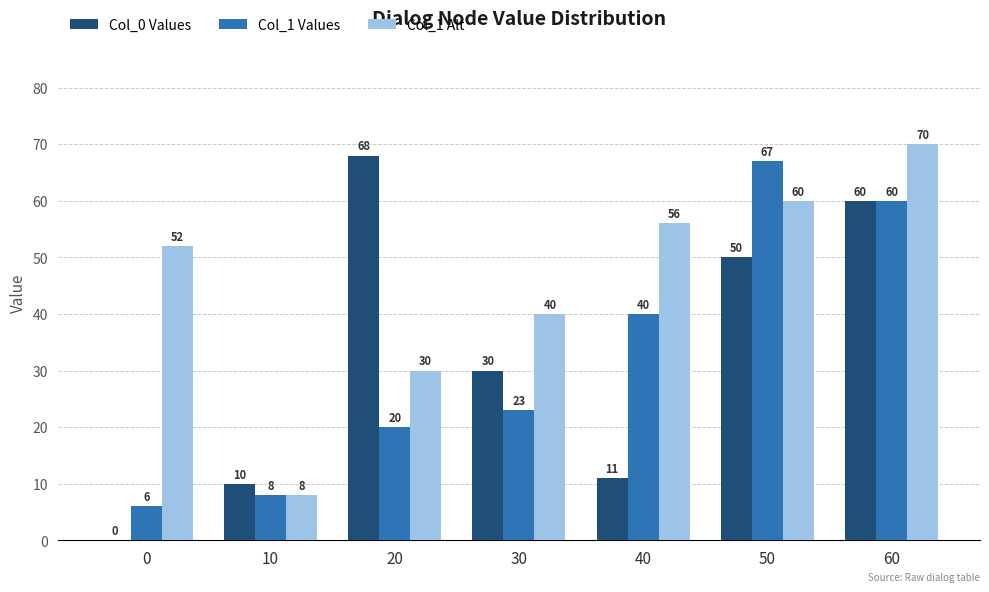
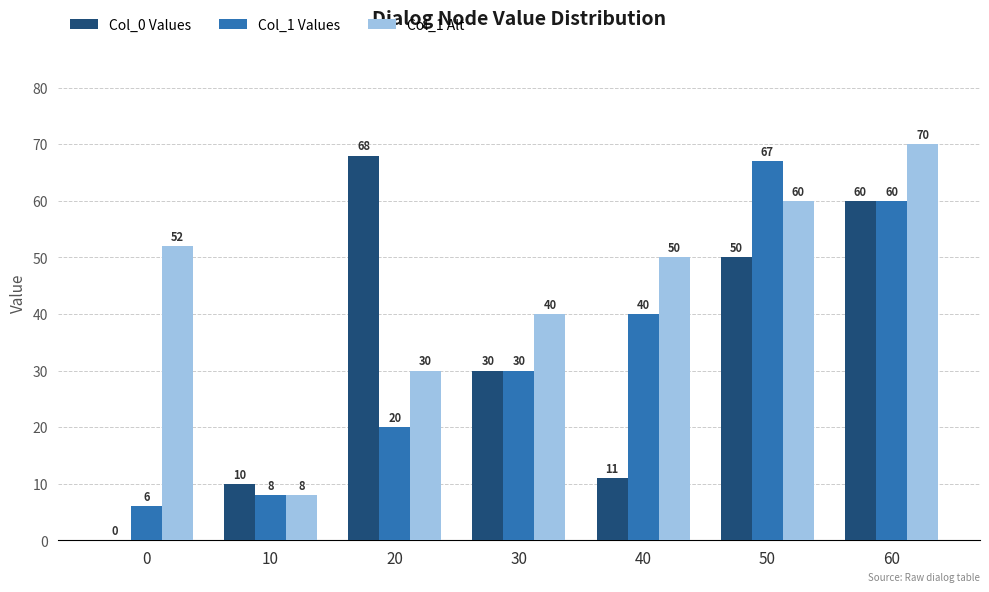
Col_1 Values, 30: 23 -> 30
Col_1 Alt, 40: 56 -> 50
